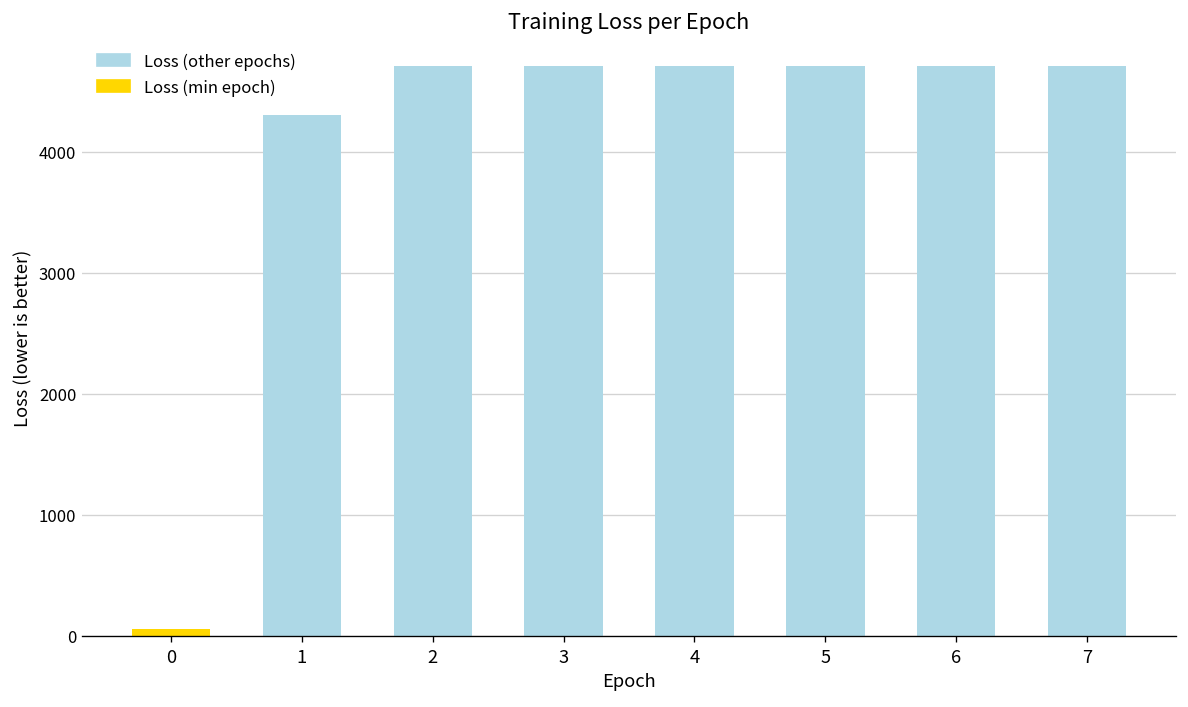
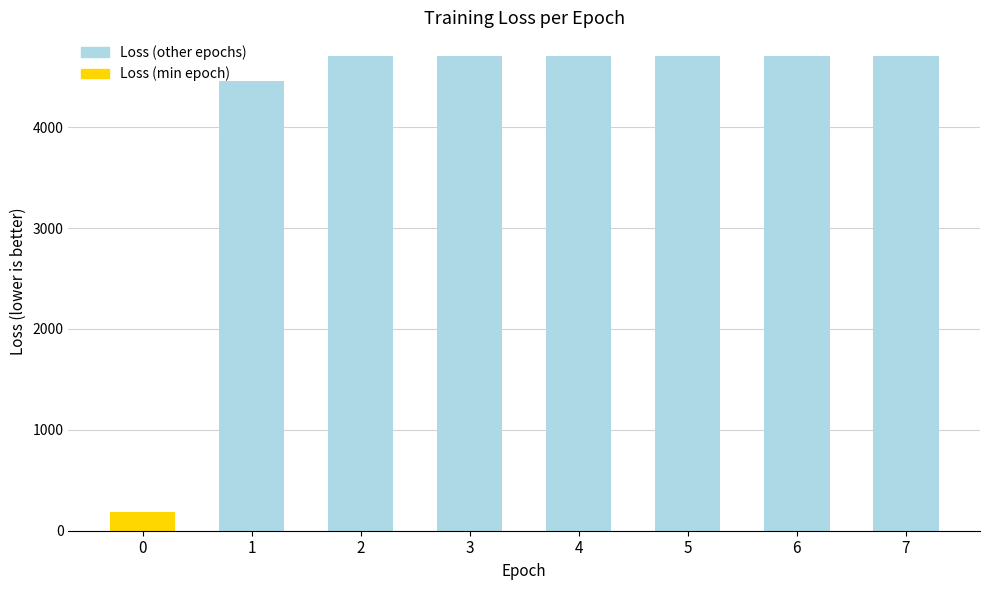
0: 60 -> 180
1: 4300 -> 4460
